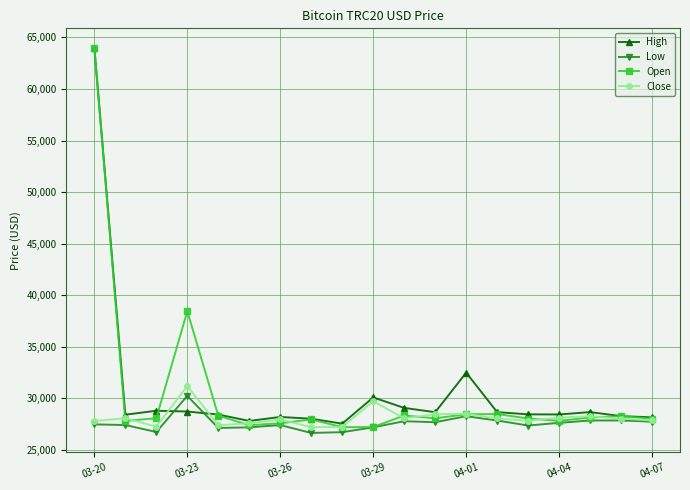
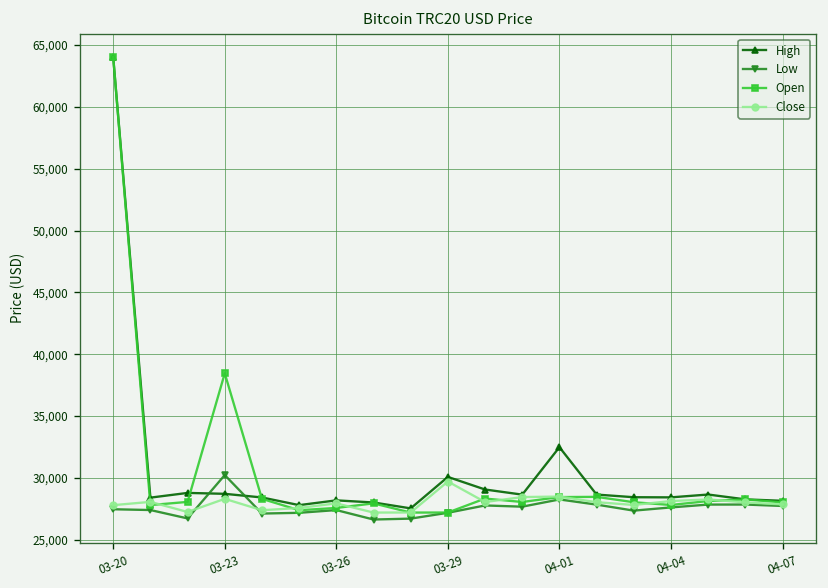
Close, 03-23: 31,200 -> 28,300
